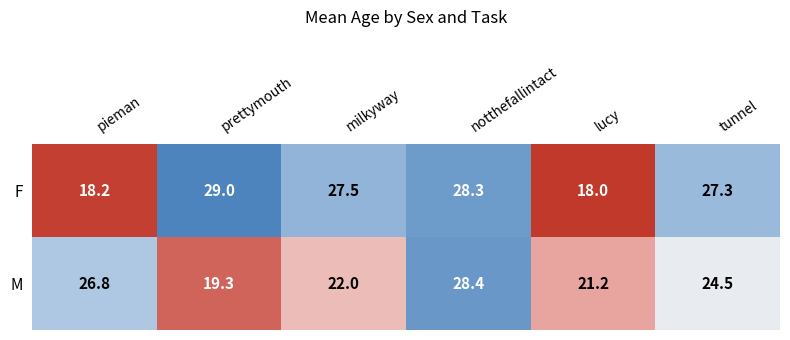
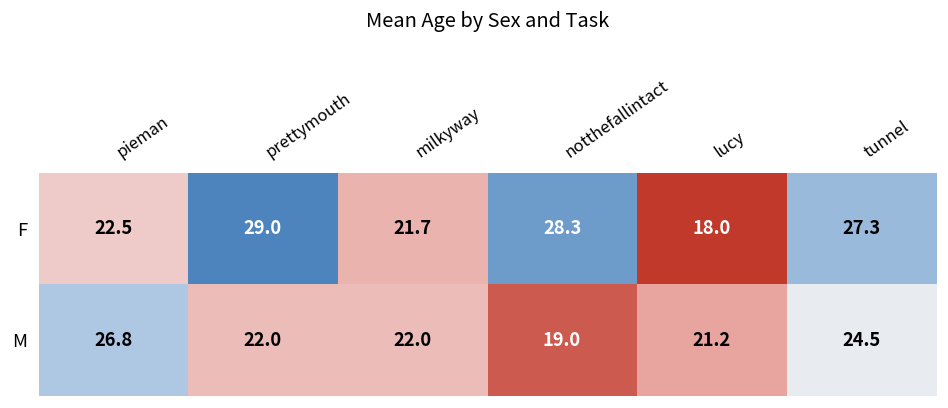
F, pieman: 18.2 -> 22.5
F, milkyway: 27.5 -> 21.7
M, prettymouth: 19.3 -> 22.0
M, notthefallintact: 28.4 -> 19.0
